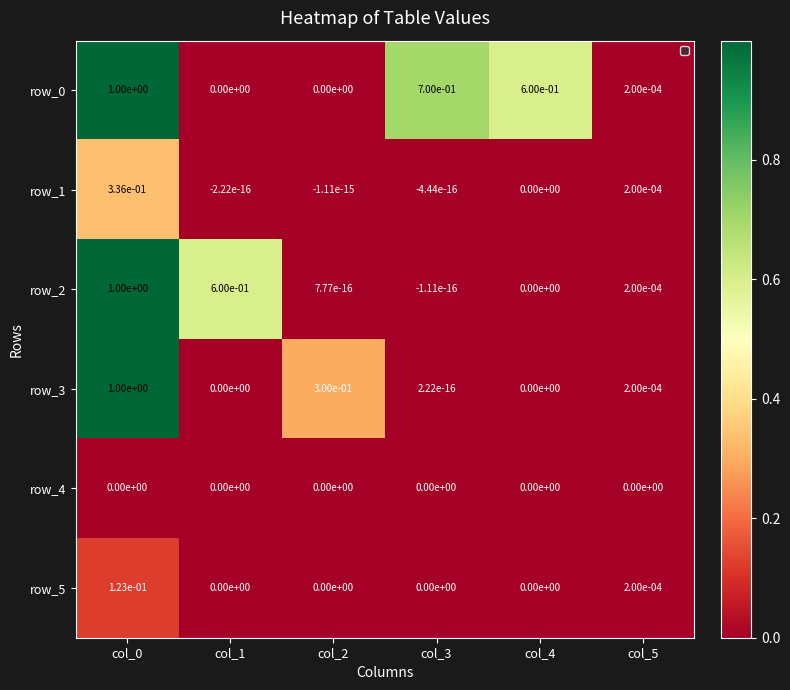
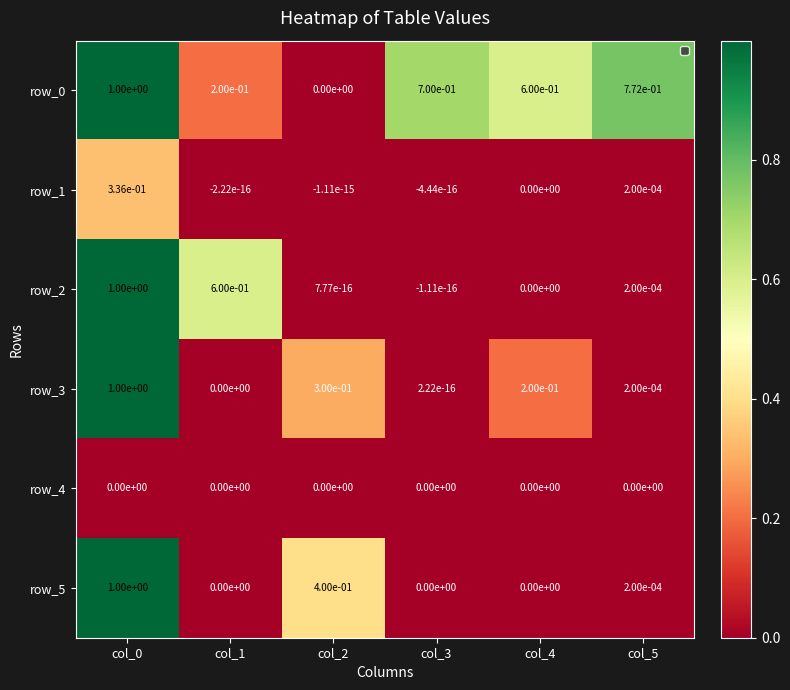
row_0, col_1: 0.00e+00 -> 2.00e-01
row_0, col_5: 2.00e-04 -> 7.72e-01
row_3, col_4: 0.00e+00 -> 2.00e-01
row_5, col_0: 1.23e-01 -> 1.00e+00
row_5, col_2: 0.00e+00 -> 4.00e-01
